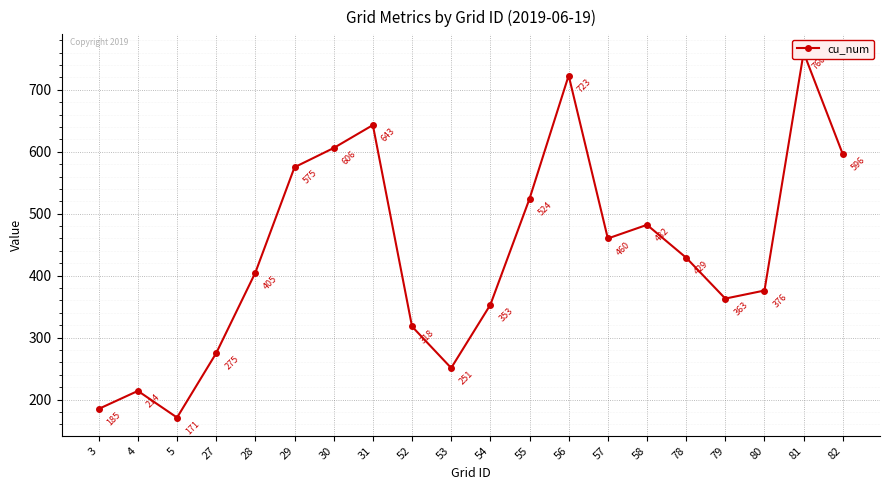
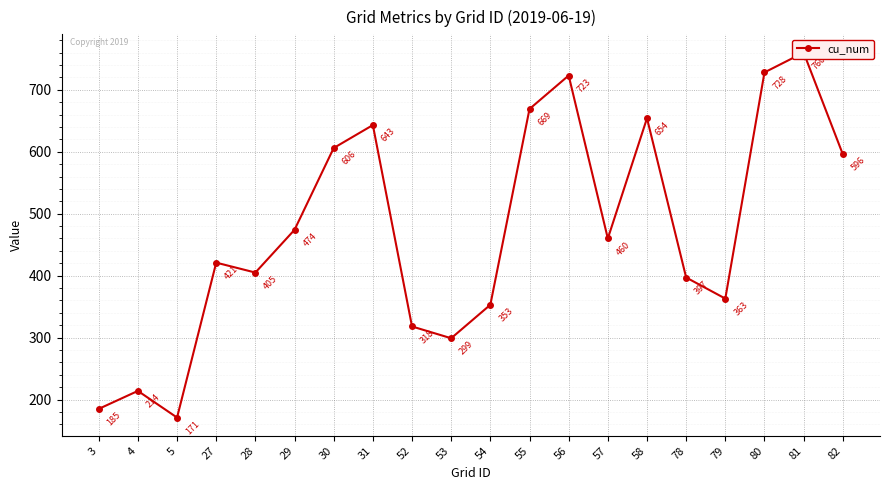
27: 275 -> 421
29: 575 -> 474
53: 251 -> 299
55: 524 -> 669
58: 482 -> 654
78: 429 -> 397
80: 376 -> 728
